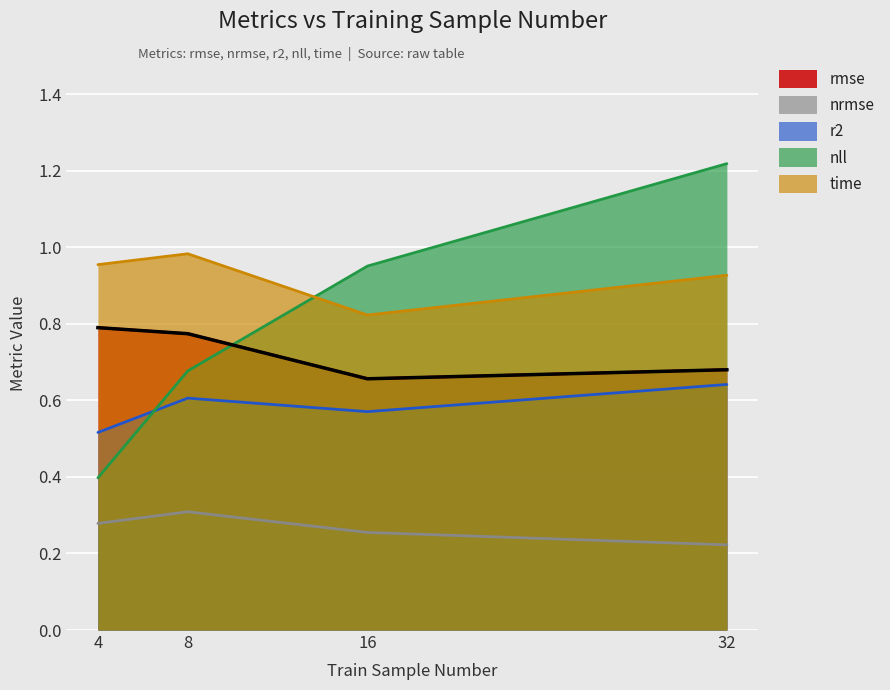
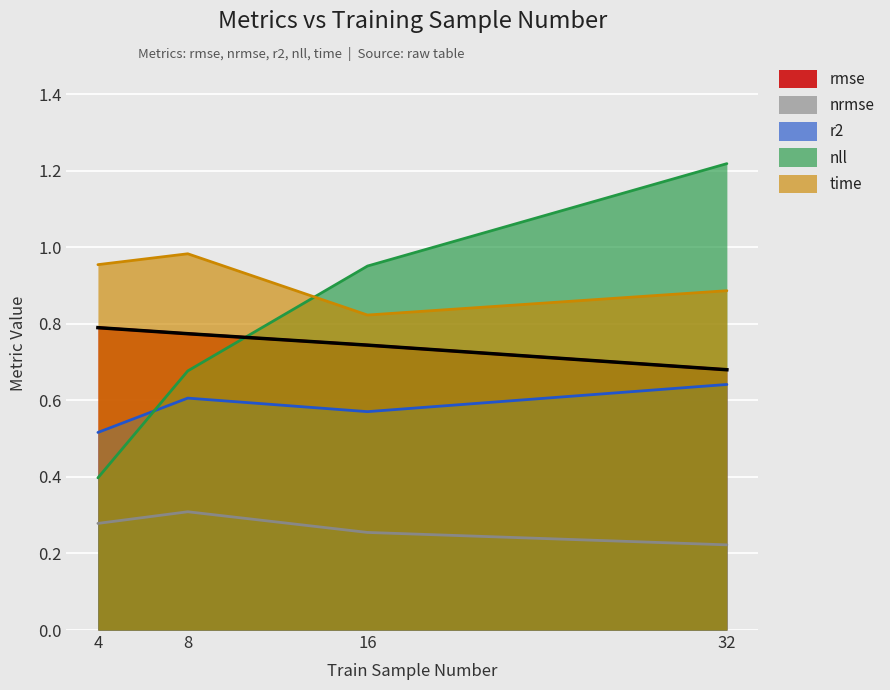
rmse, 16: 0.66 -> 0.74
time, 32: 0.93 -> 0.89
